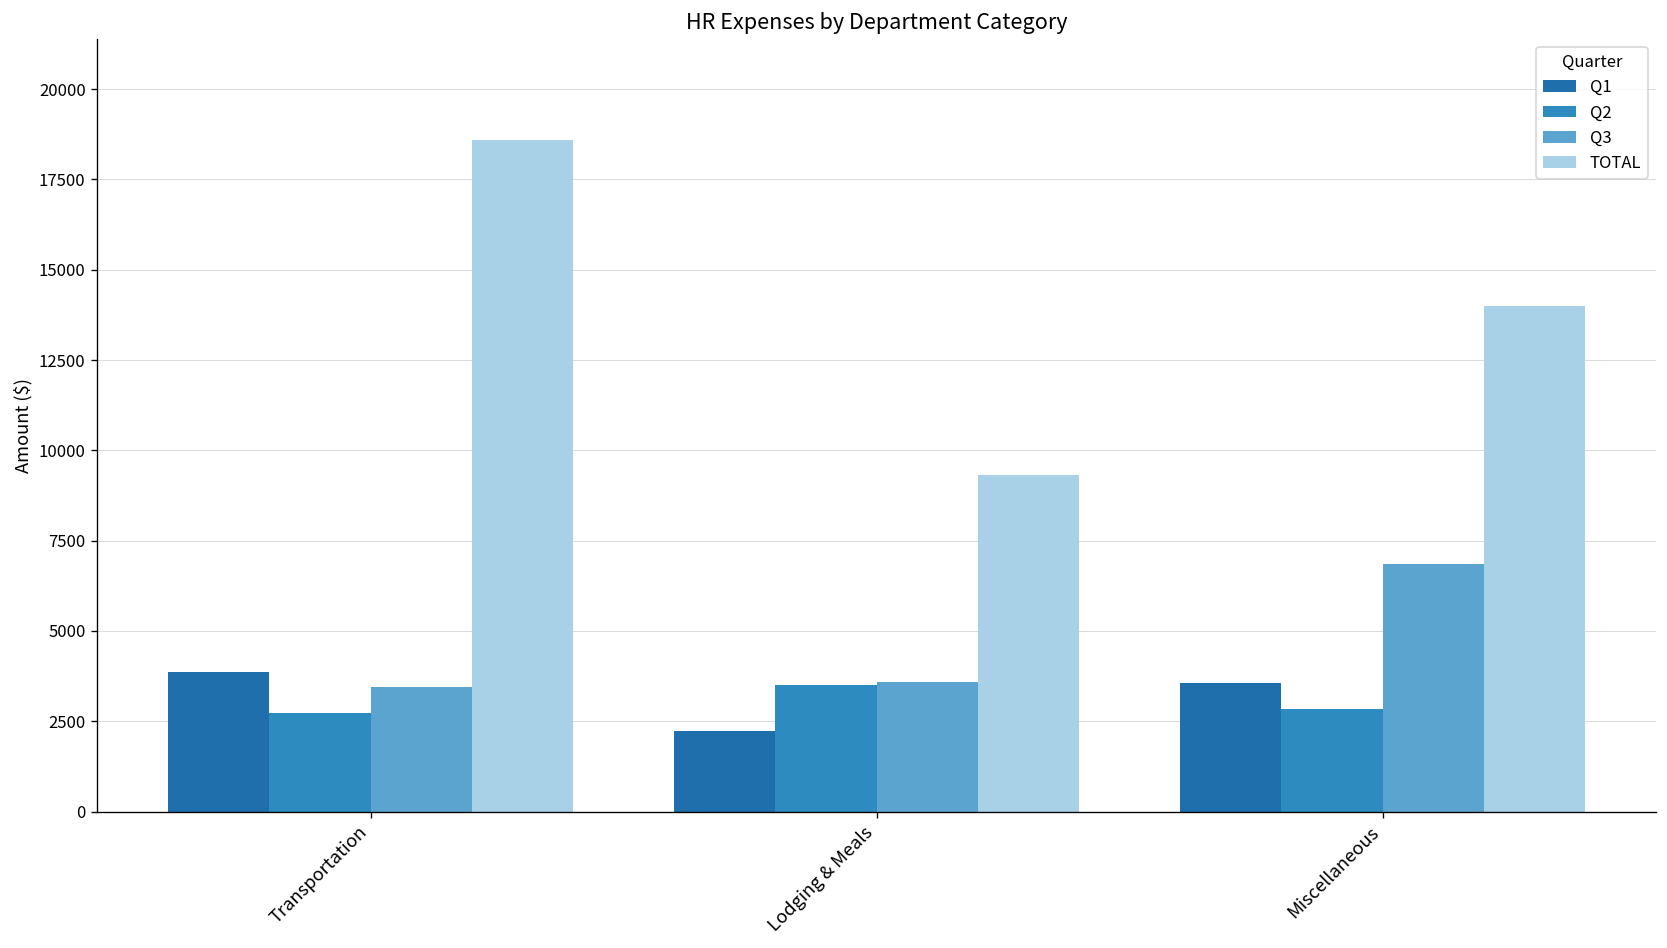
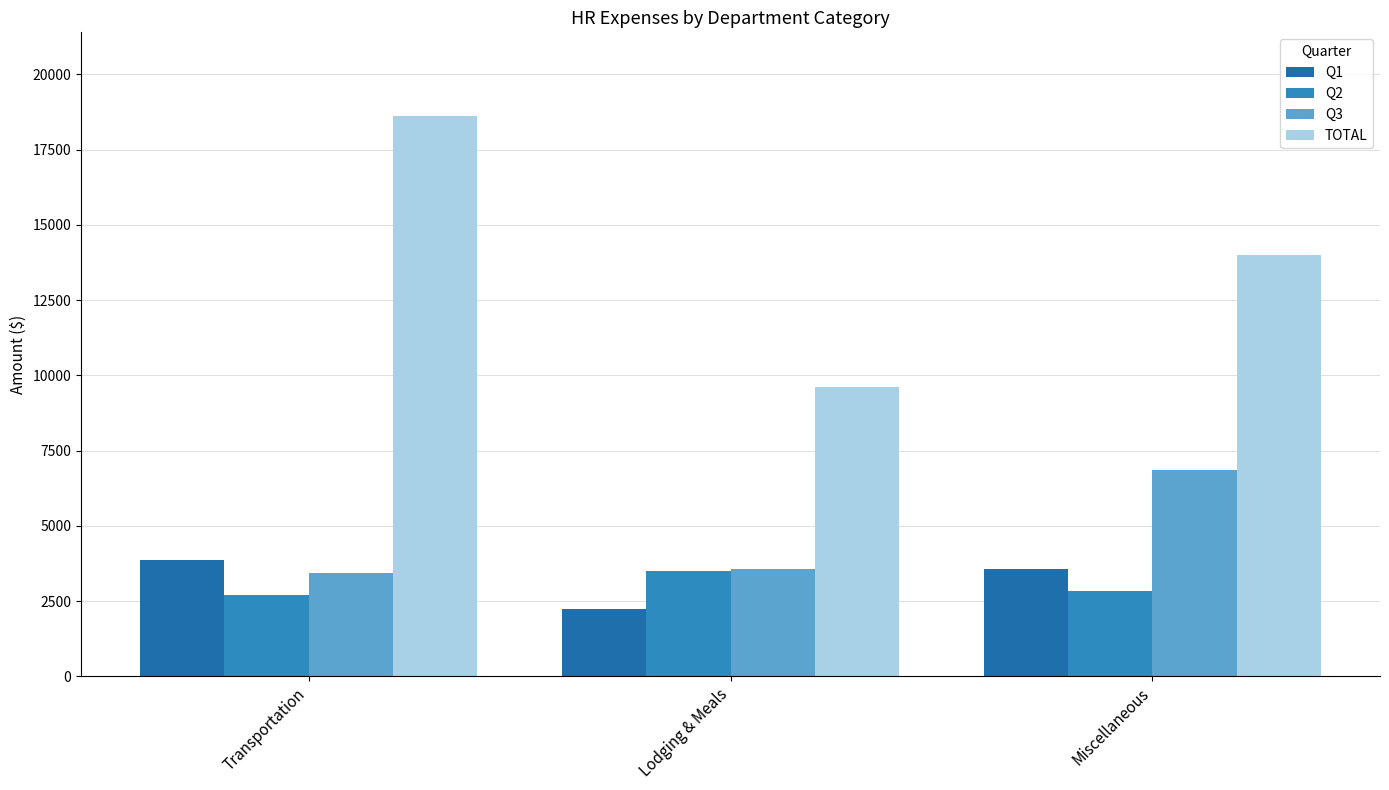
TOTAL, Lodging & Meals: 9300 -> 9600
